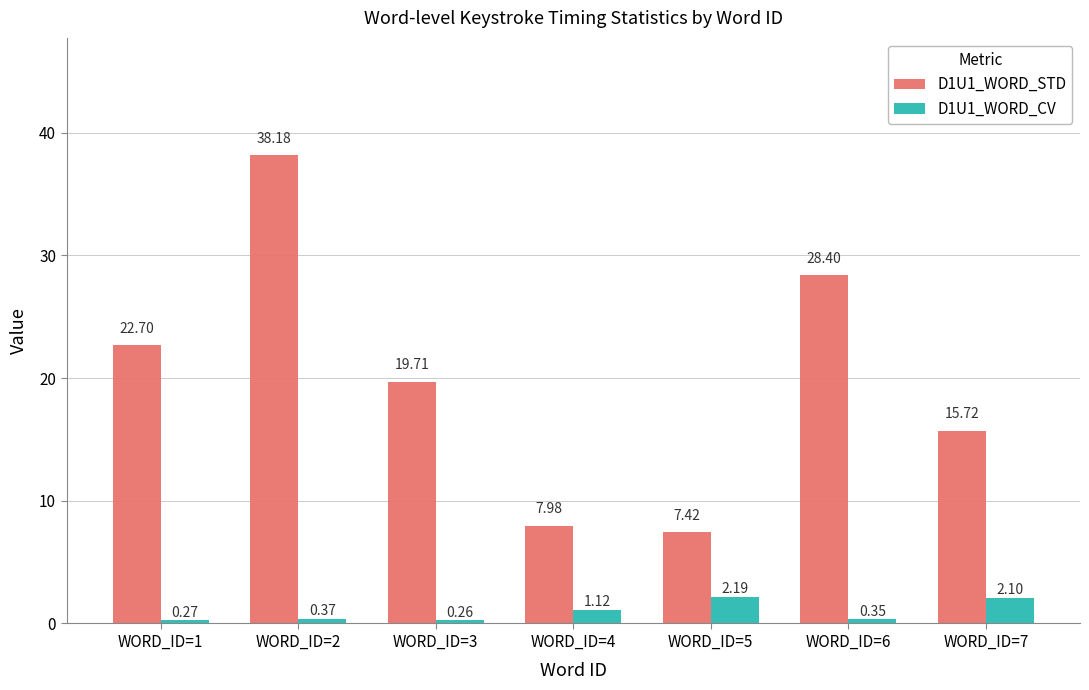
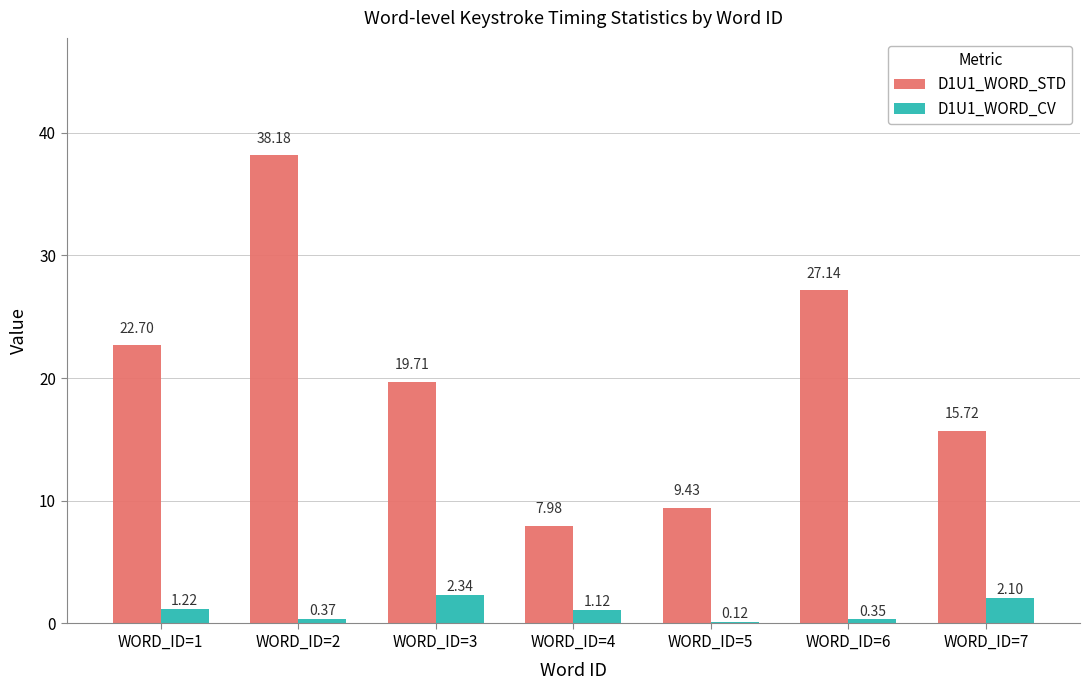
D1U1_WORD_CV, WORD_ID=1: 0.27 -> 1.22
D1U1_WORD_CV, WORD_ID=3: 0.26 -> 2.34
D1U1_WORD_STD, WORD_ID=5: 7.42 -> 9.43
D1U1_WORD_CV, WORD_ID=5: 2.19 -> 0.12
D1U1_WORD_STD, WORD_ID=6: 28.40 -> 27.14
